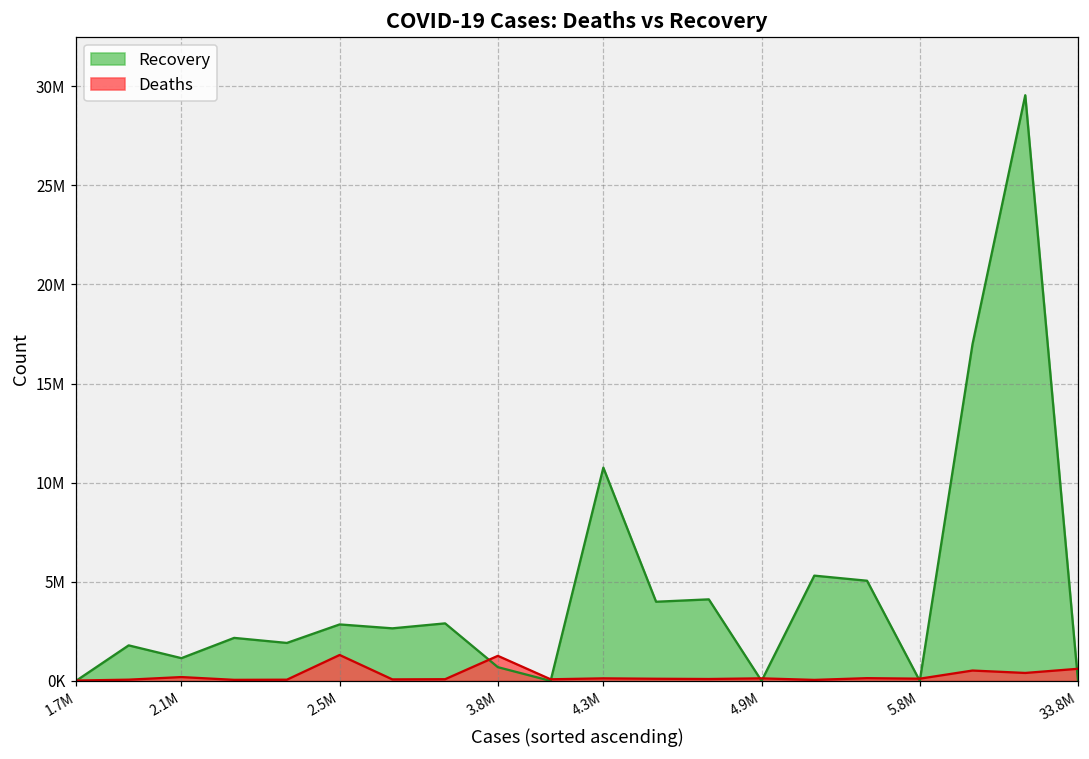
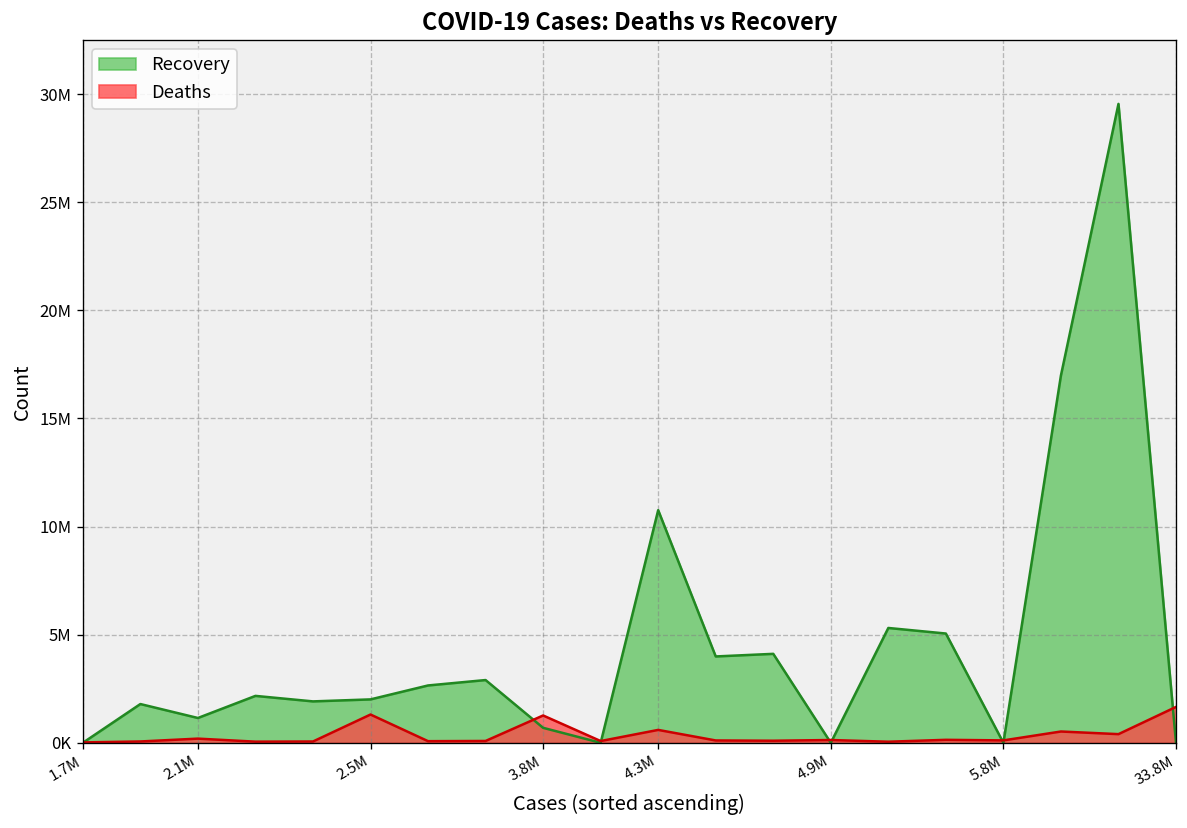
Recovery, 2.5M: 2800000 -> 2000000
Deaths, 4.3M: 100000 -> 600000
Deaths, 33.8M: 600000 -> 1700000
